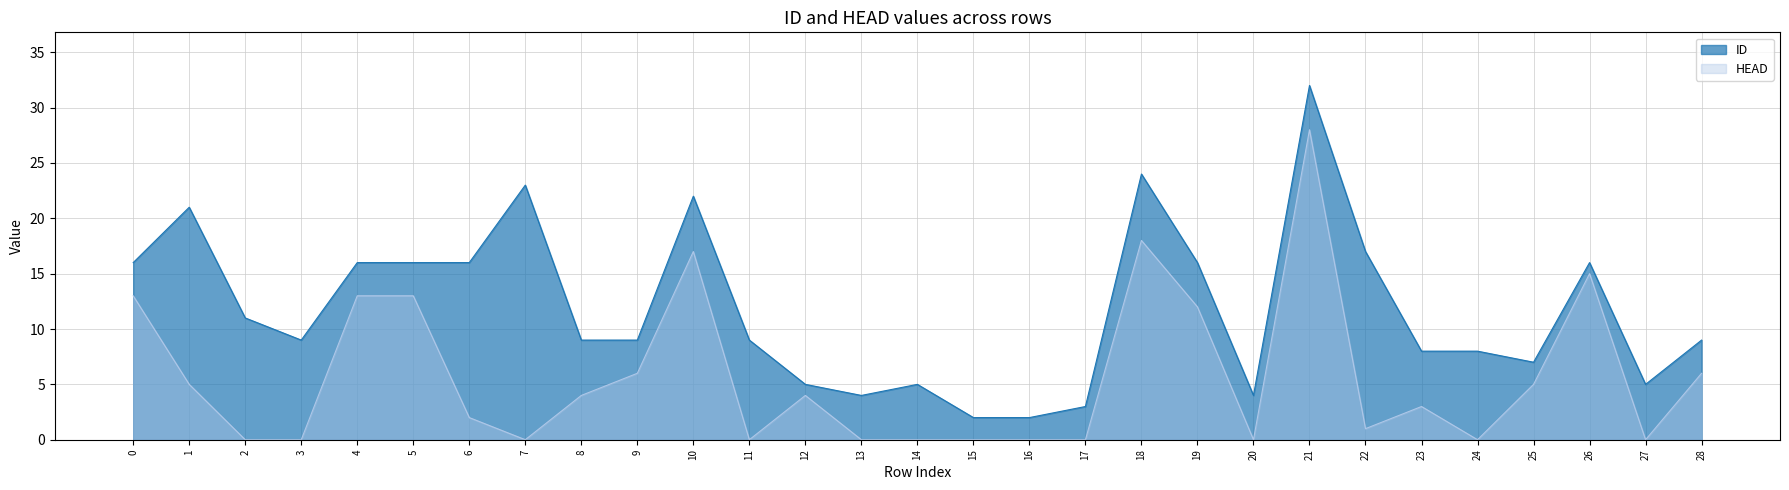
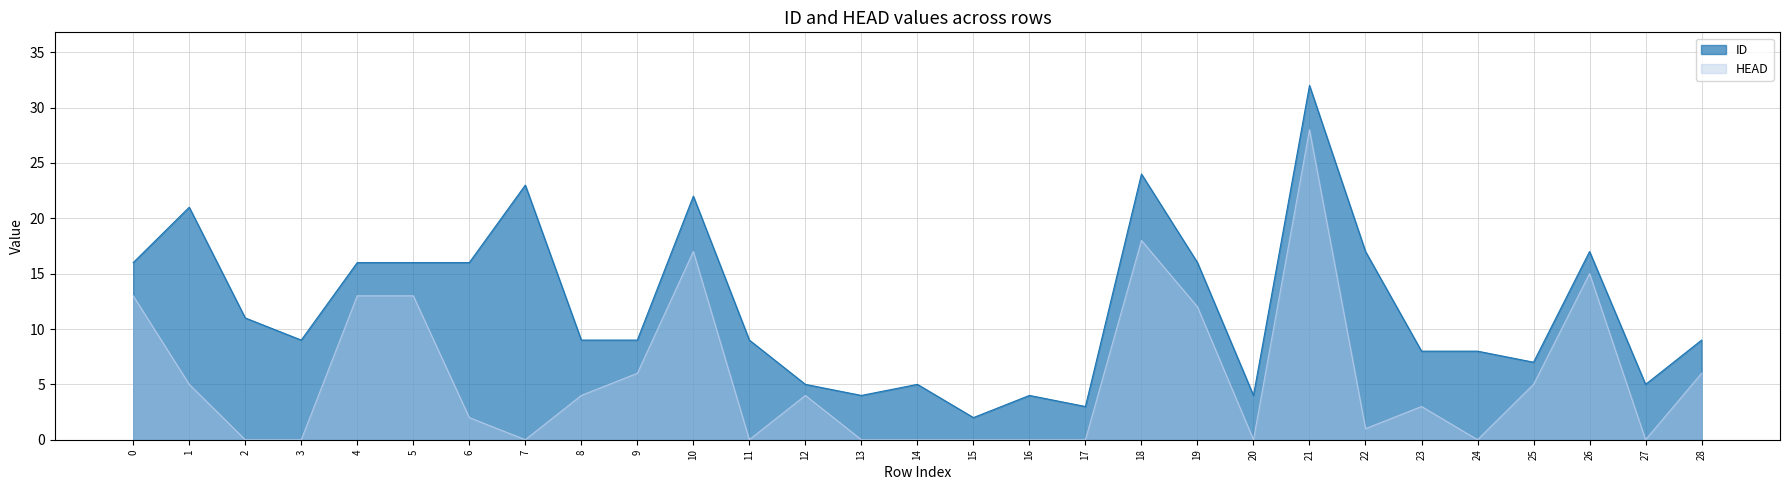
ID, 16: 2 -> 4
ID, 26: 16 -> 17
